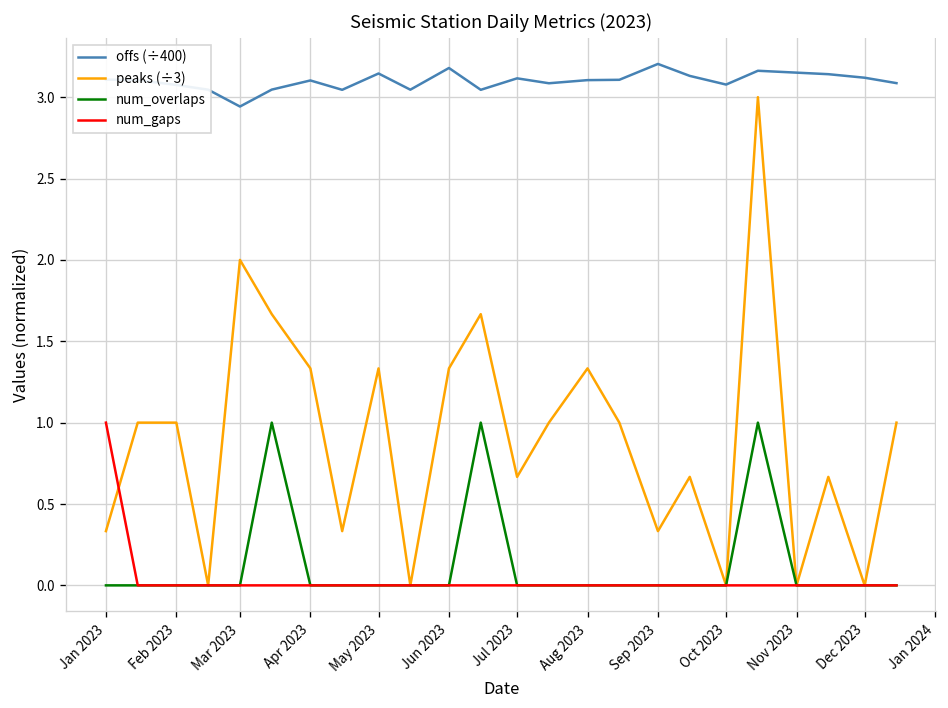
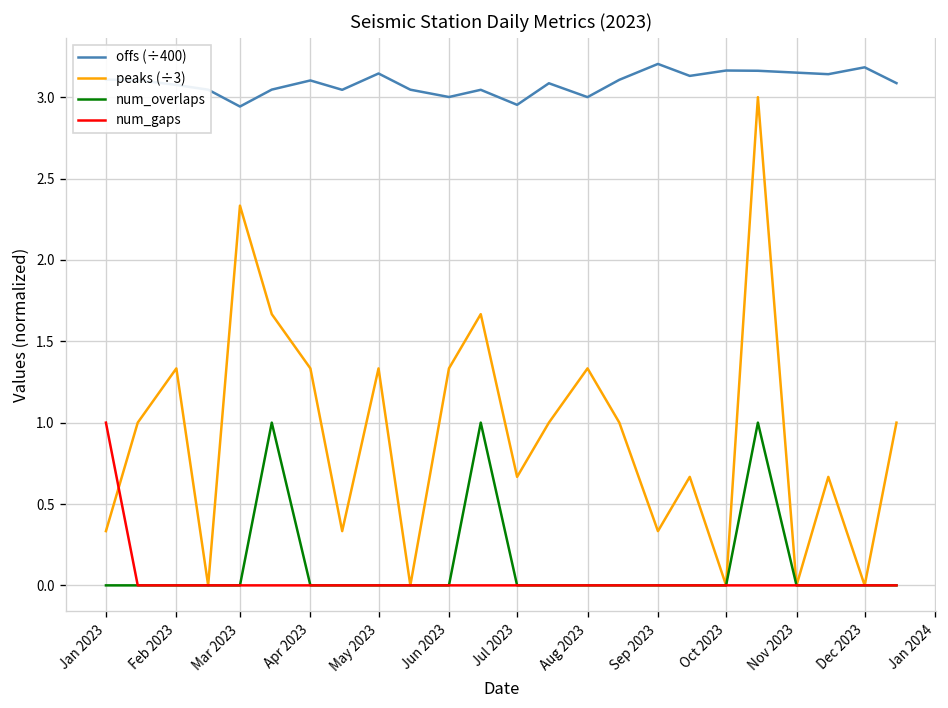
peaks (÷3), Feb 2023: 1.00 -> 1.33
peaks (÷3), Mar 2023: 2.00 -> 2.33
offs (÷400), Jun 2023: 3.18 -> 3.00
offs (÷400), Jul 2023: 3.12 -> 2.95
offs (÷400), Aug 2023: 3.10 -> 3.00
offs (÷400), Oct 2023: 3.08 -> 3.16
offs (÷400), Dec 2023: 3.12 -> 3.18
